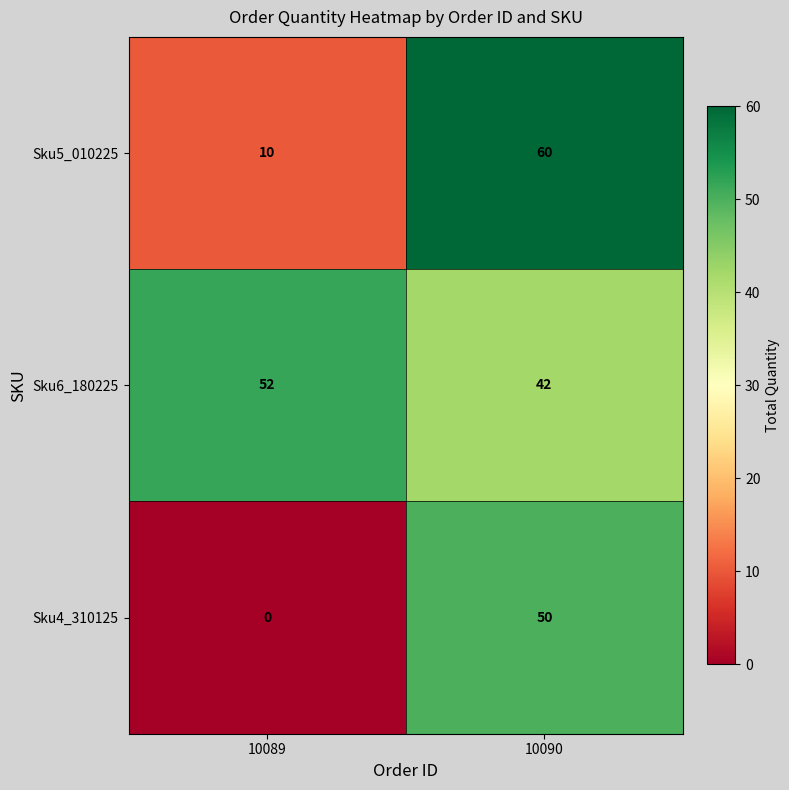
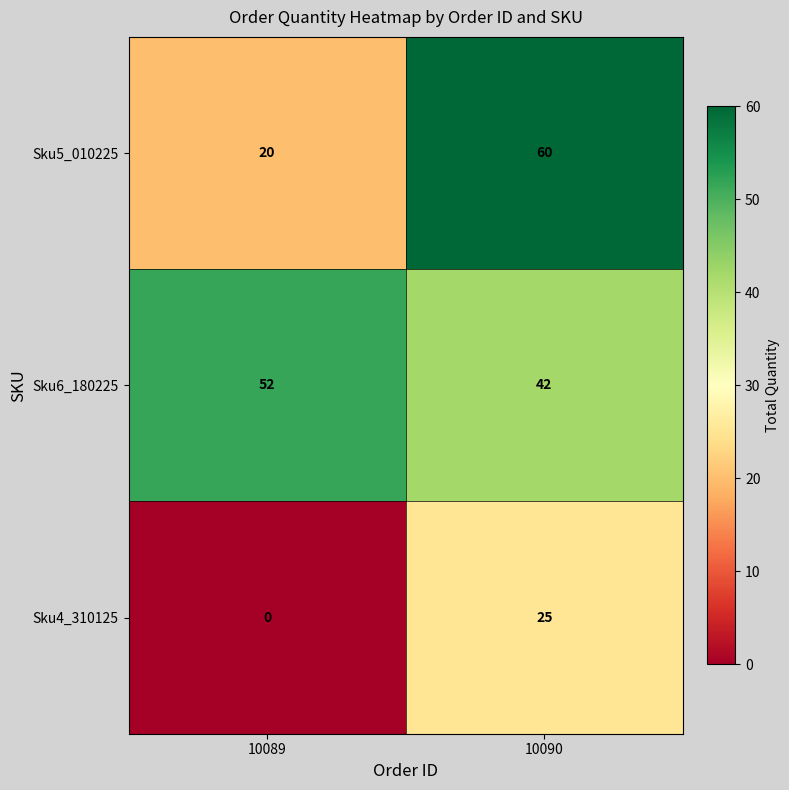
Sku5_010225, 10089: 10 -> 20
Sku4_310125, 10090: 50 -> 25
